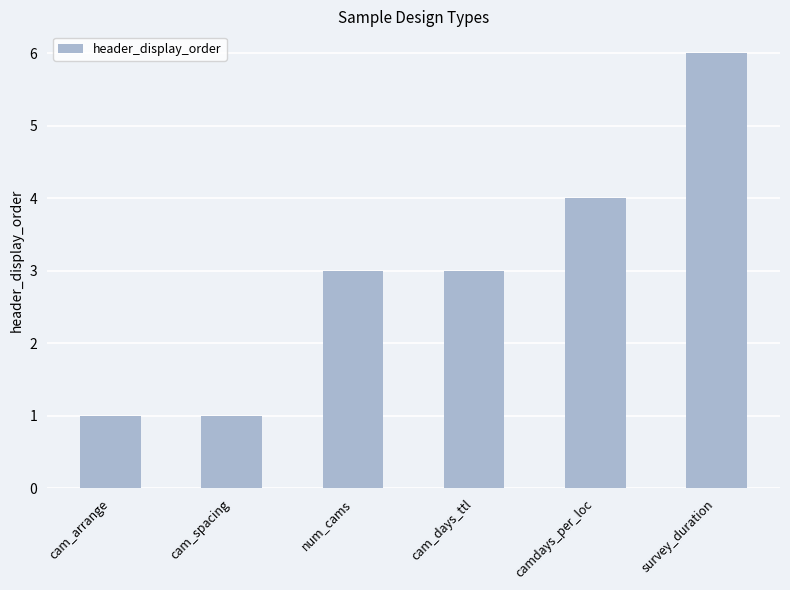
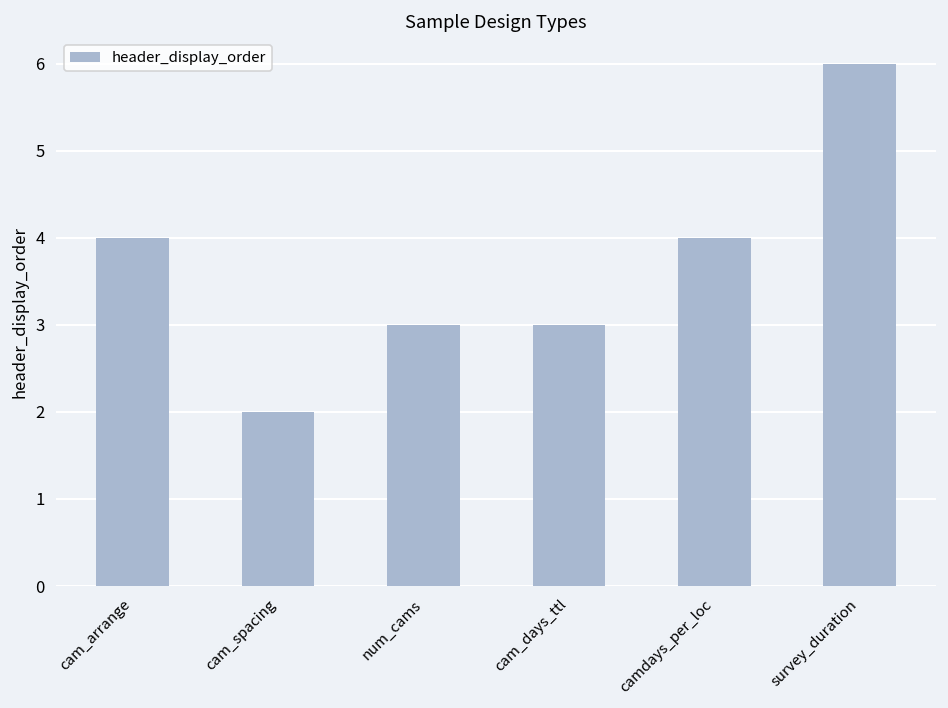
cam_arrange: 1 -> 4
cam_spacing: 1 -> 2
